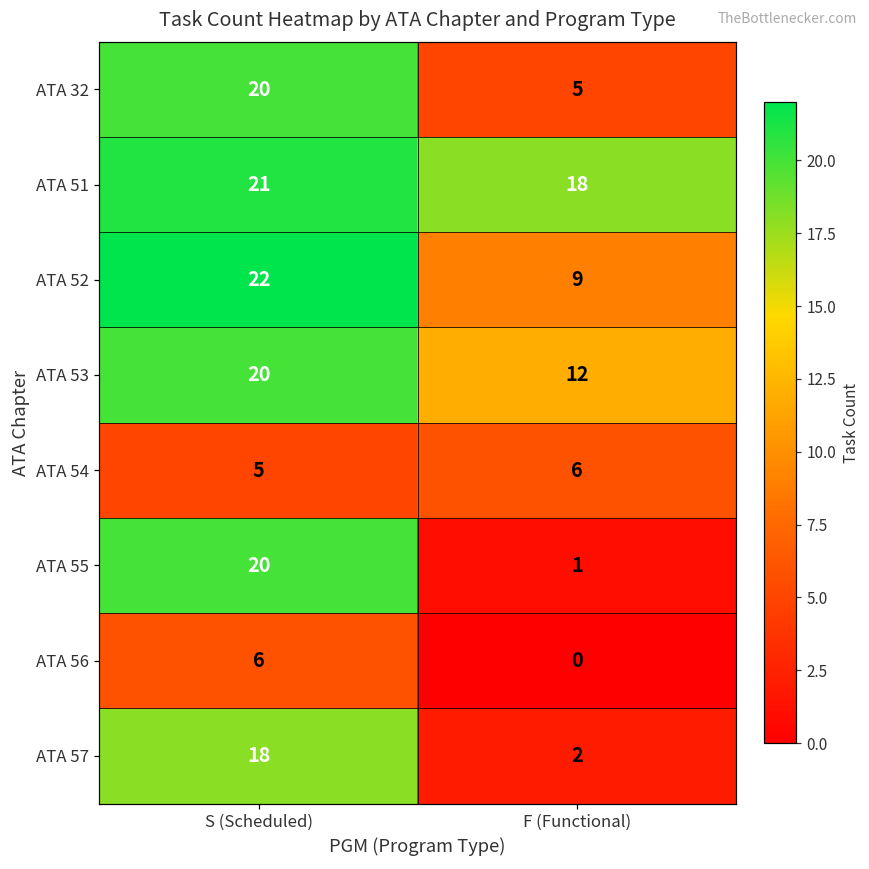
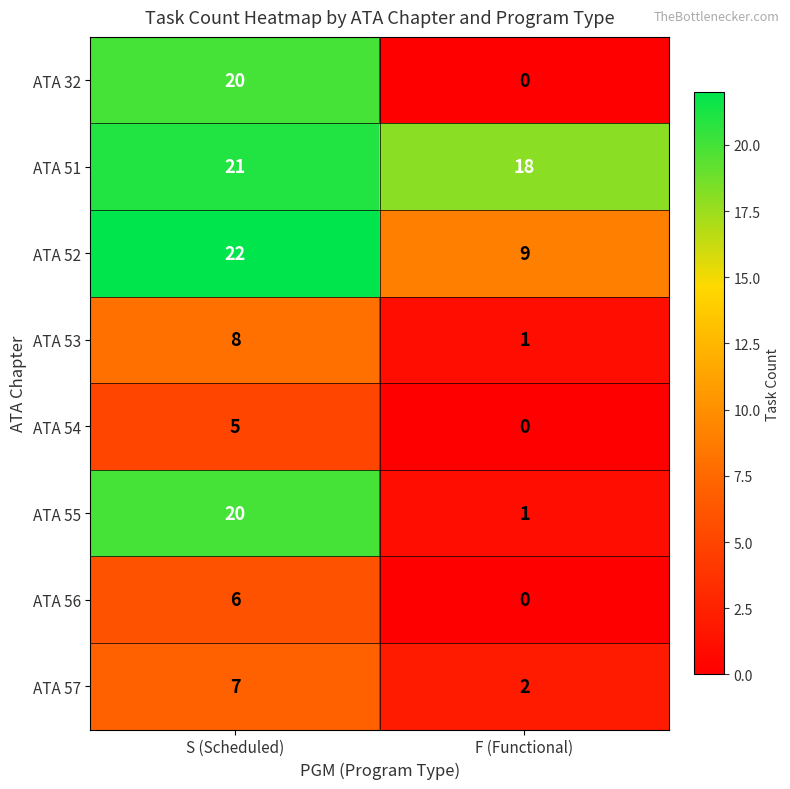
ATA 32, F (Functional): 5 -> 0
ATA 53, S (Scheduled): 20 -> 8
ATA 53, F (Functional): 12 -> 1
ATA 54, F (Functional): 6 -> 0
ATA 57, S (Scheduled): 18 -> 7
